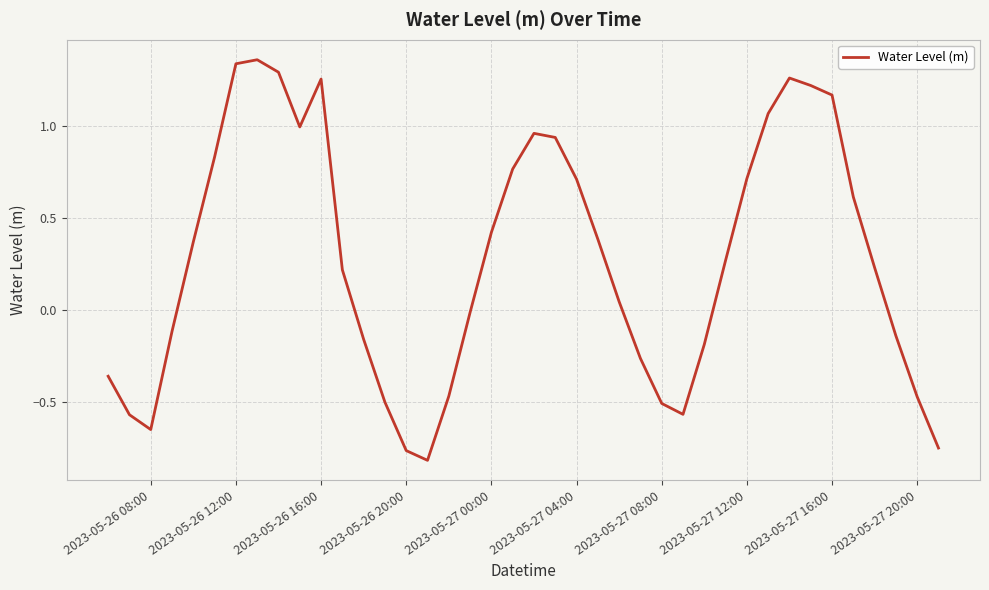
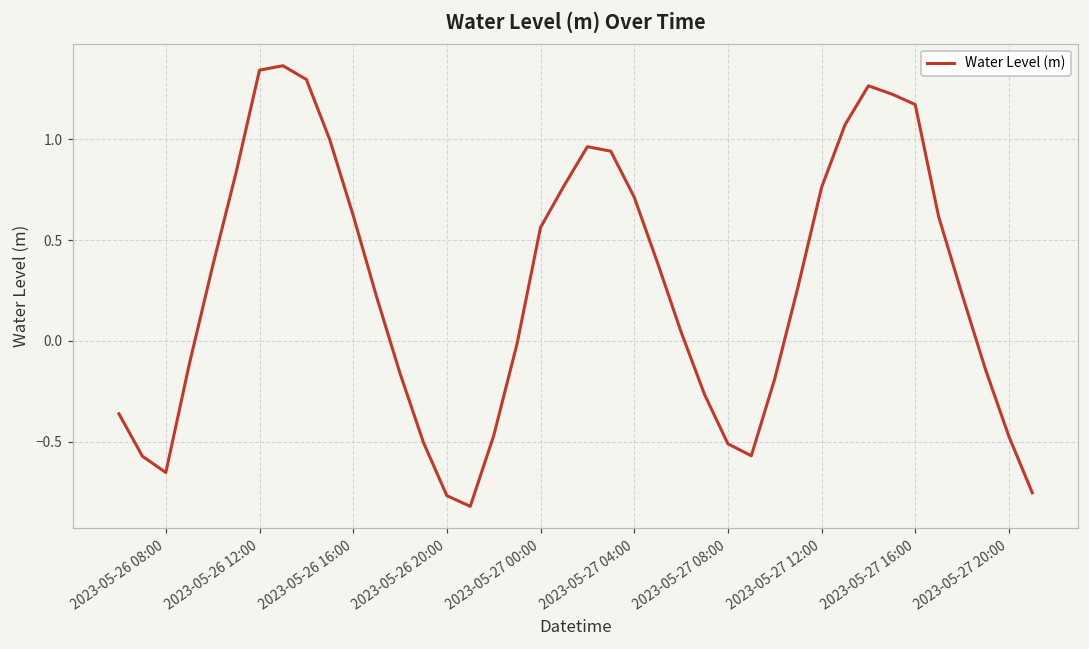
2023-05-26 16:00: 1.26 -> 0.62
2023-05-27 00:00: 0.42 -> 0.56
2023-05-27 12:00: 0.72 -> 0.76
